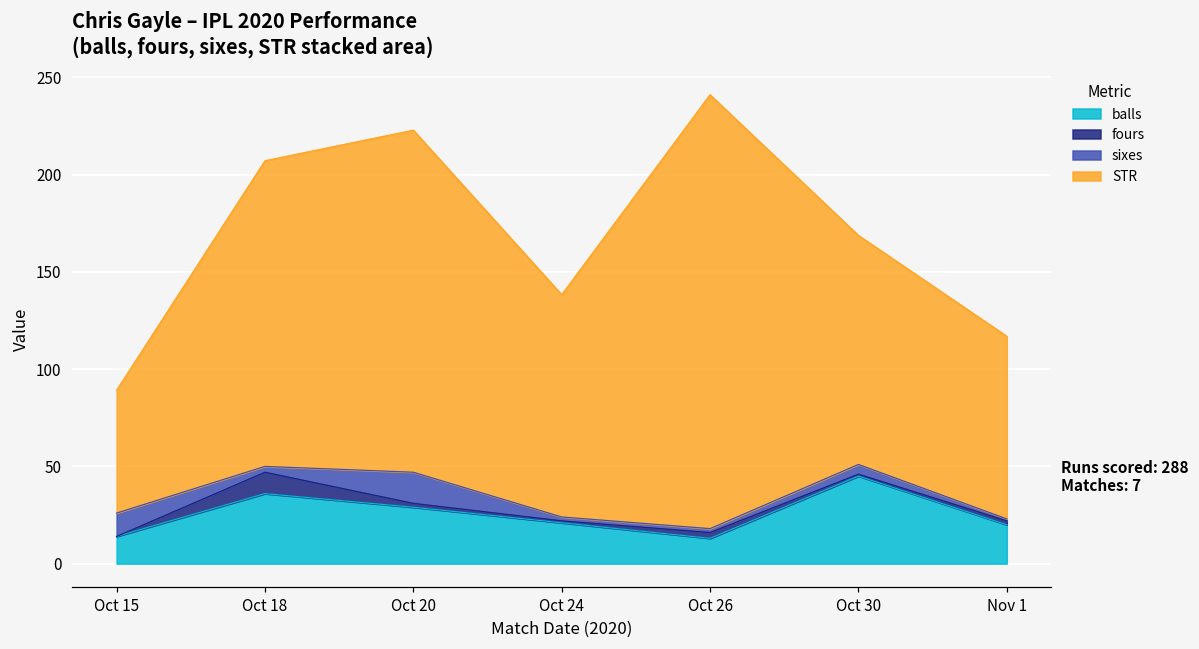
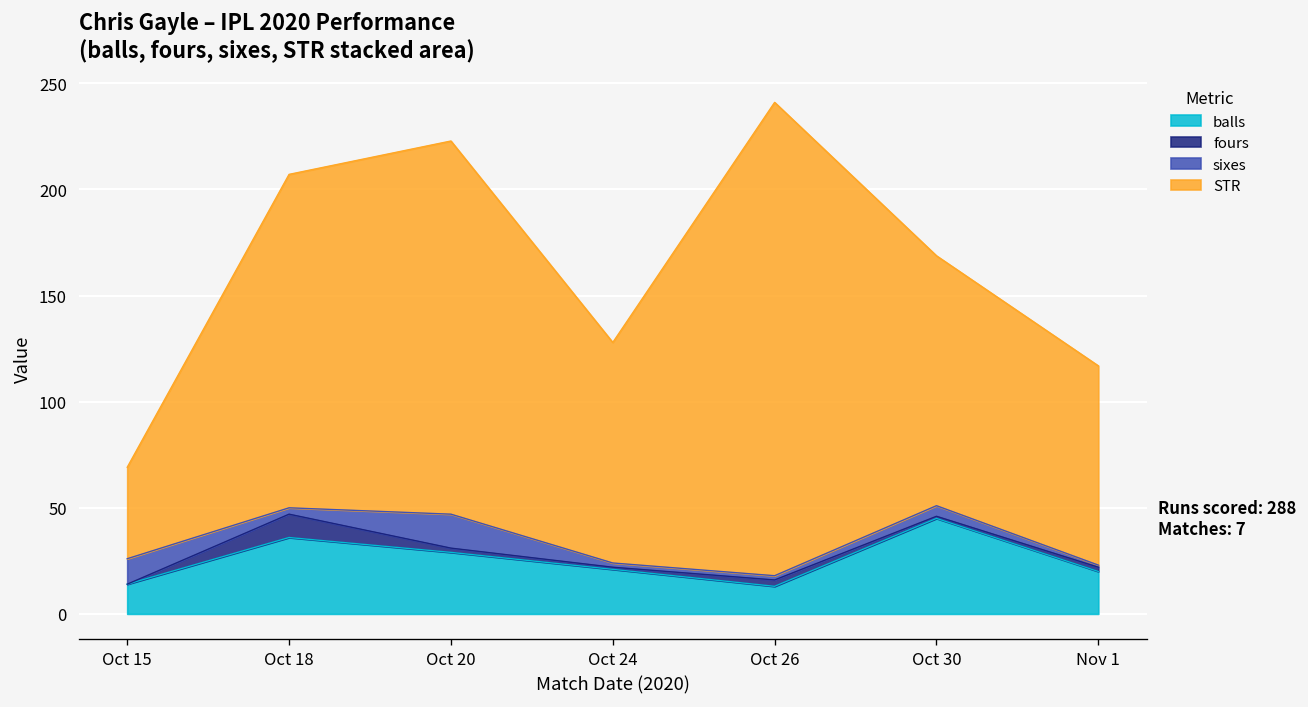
STR, Oct 15: 63 -> 43
STR, Oct 24: 114 -> 104
